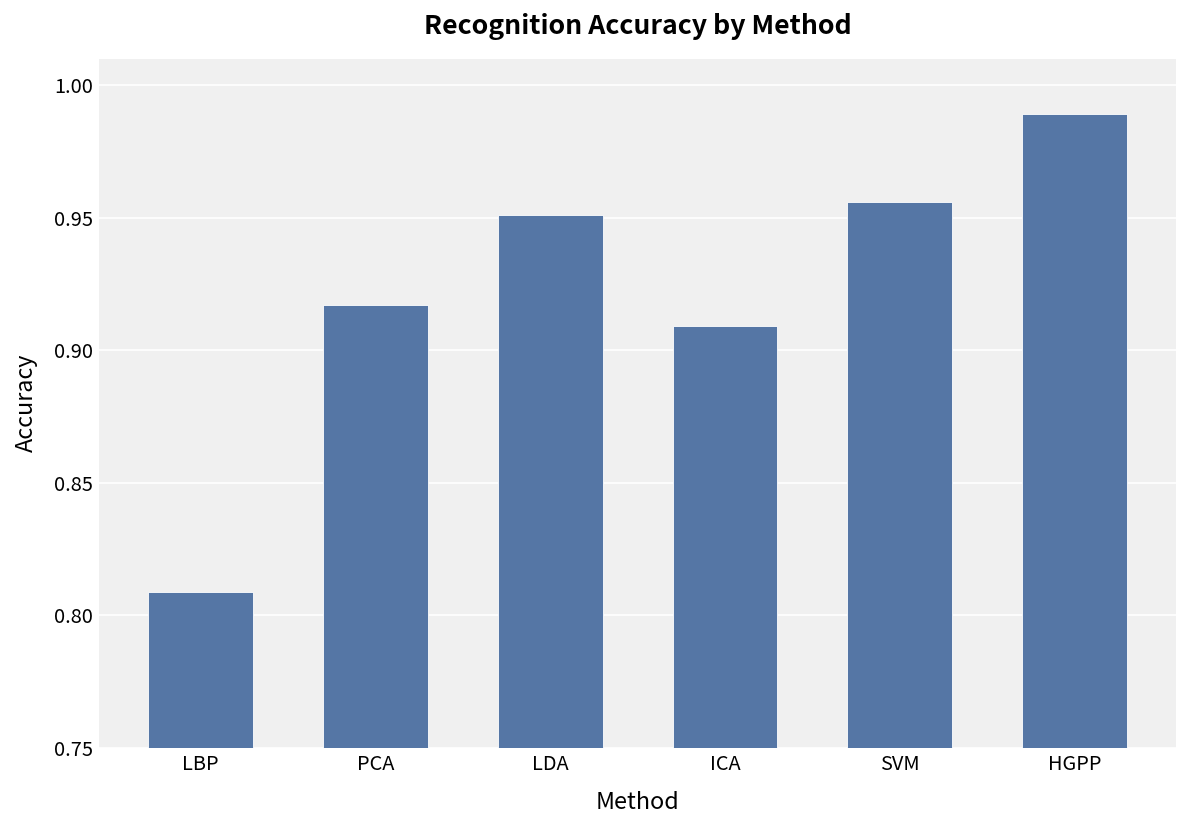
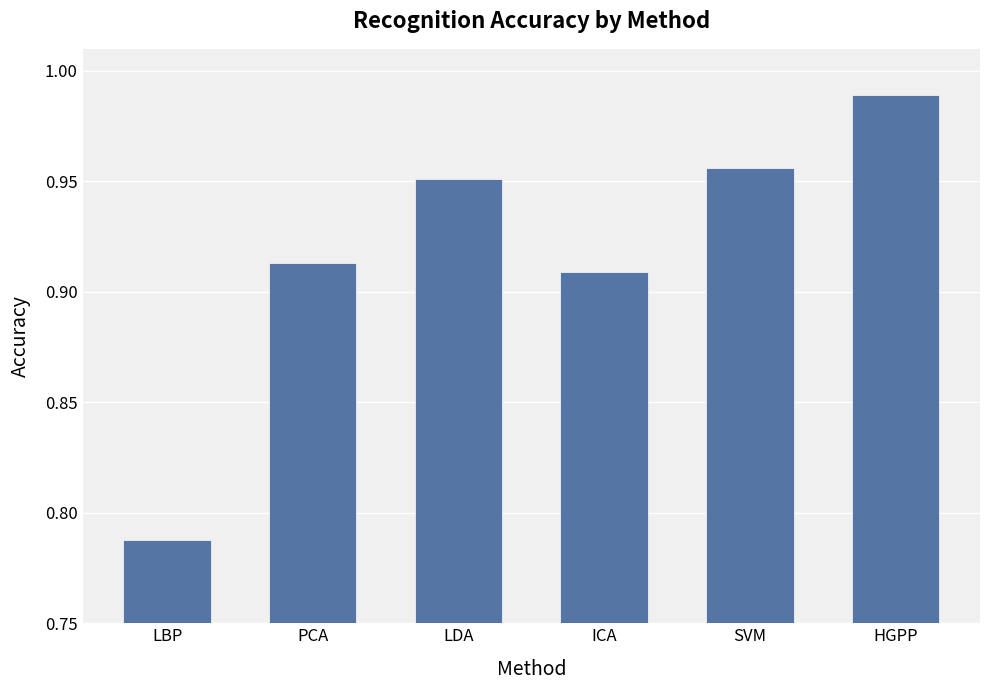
LBP: 0.809 -> 0.788
PCA: 0.917 -> 0.913
